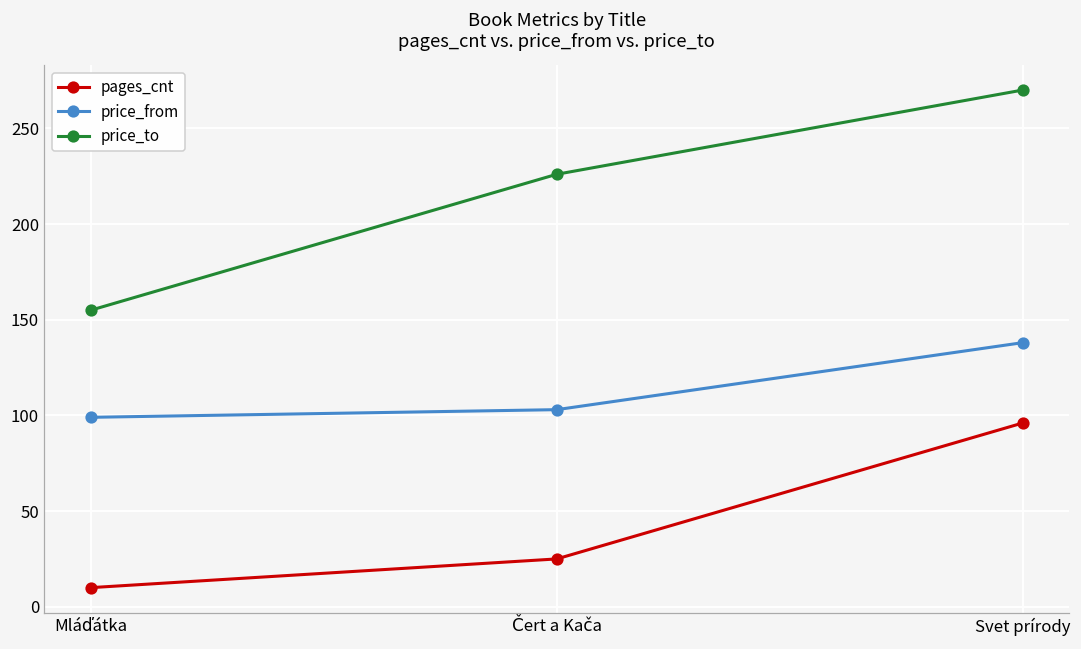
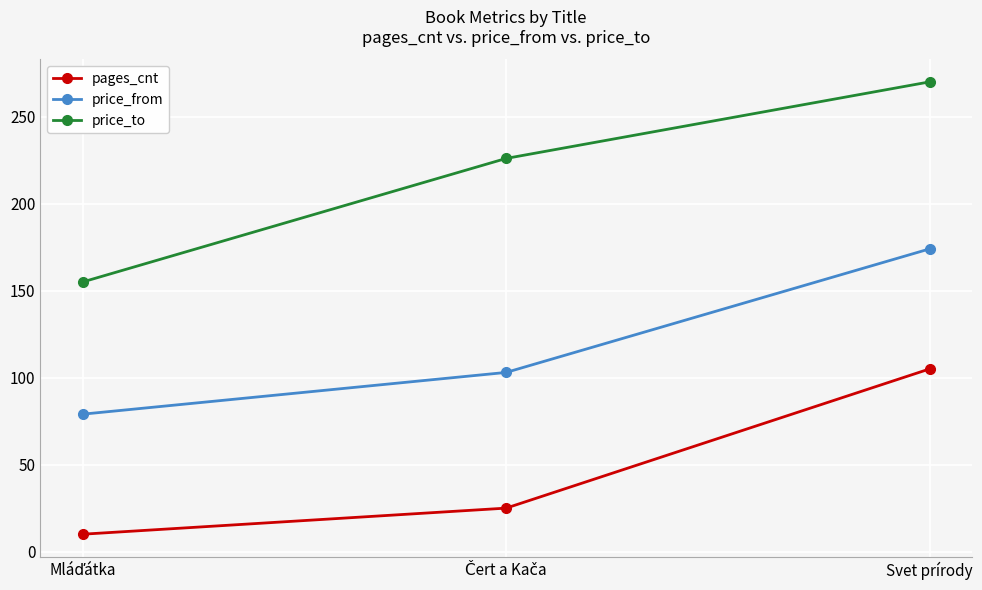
price_from, Mláďátka: 99 -> 79
pages_cnt, Svet prírody: 96 -> 105
price_from, Svet prírody: 138 -> 174
